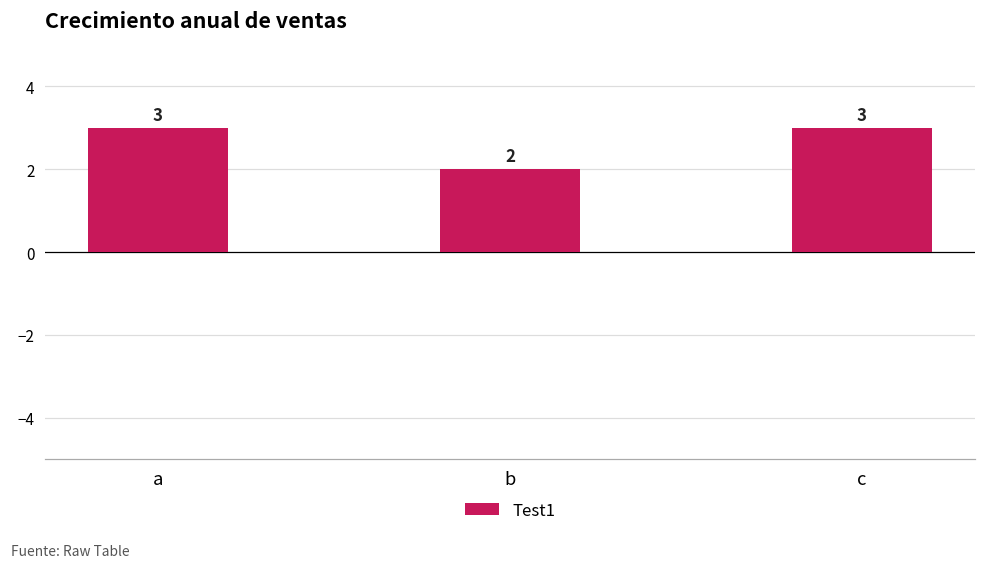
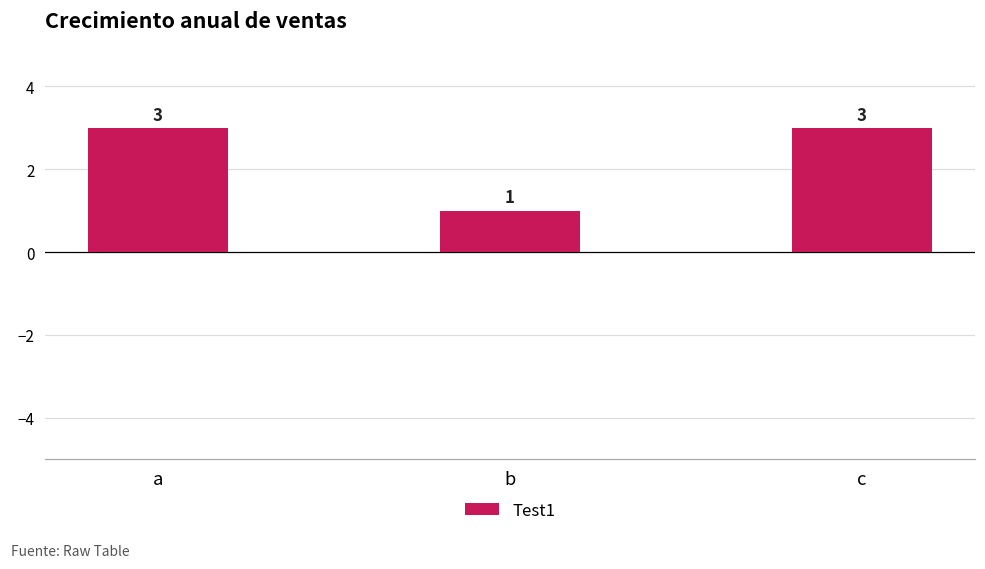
b: 2 -> 1
